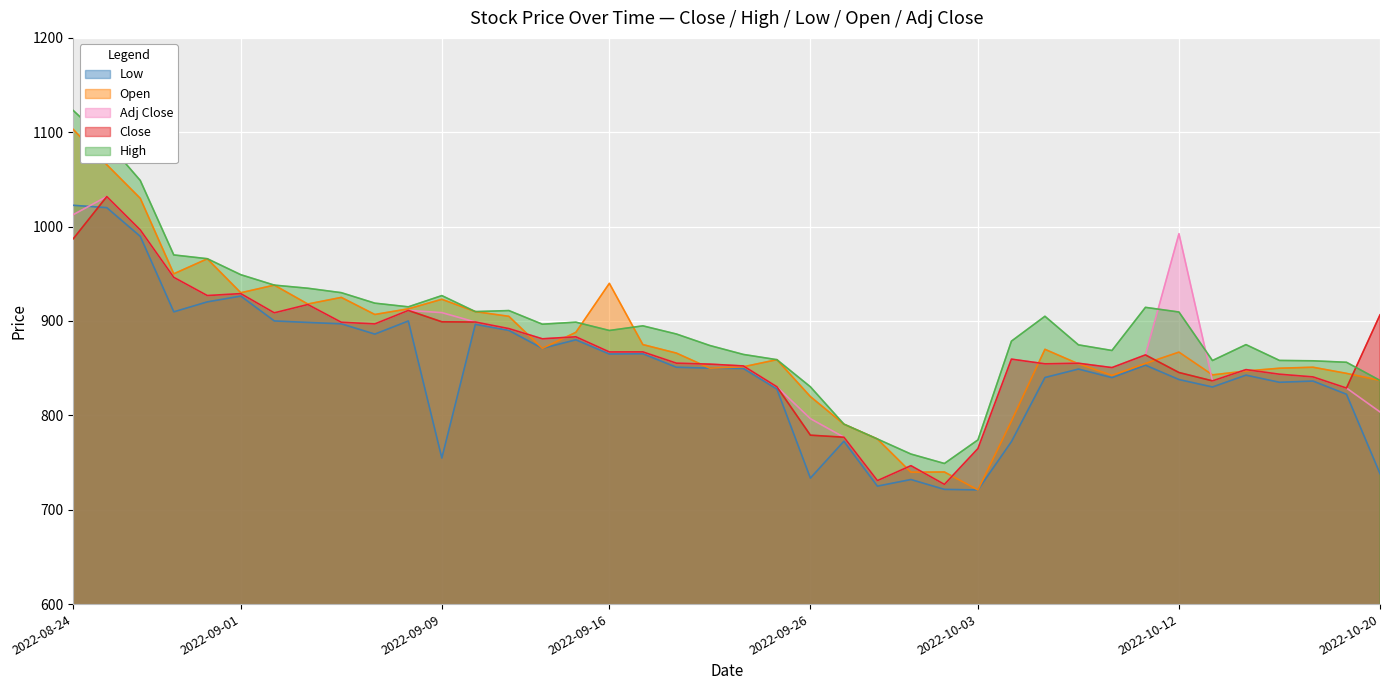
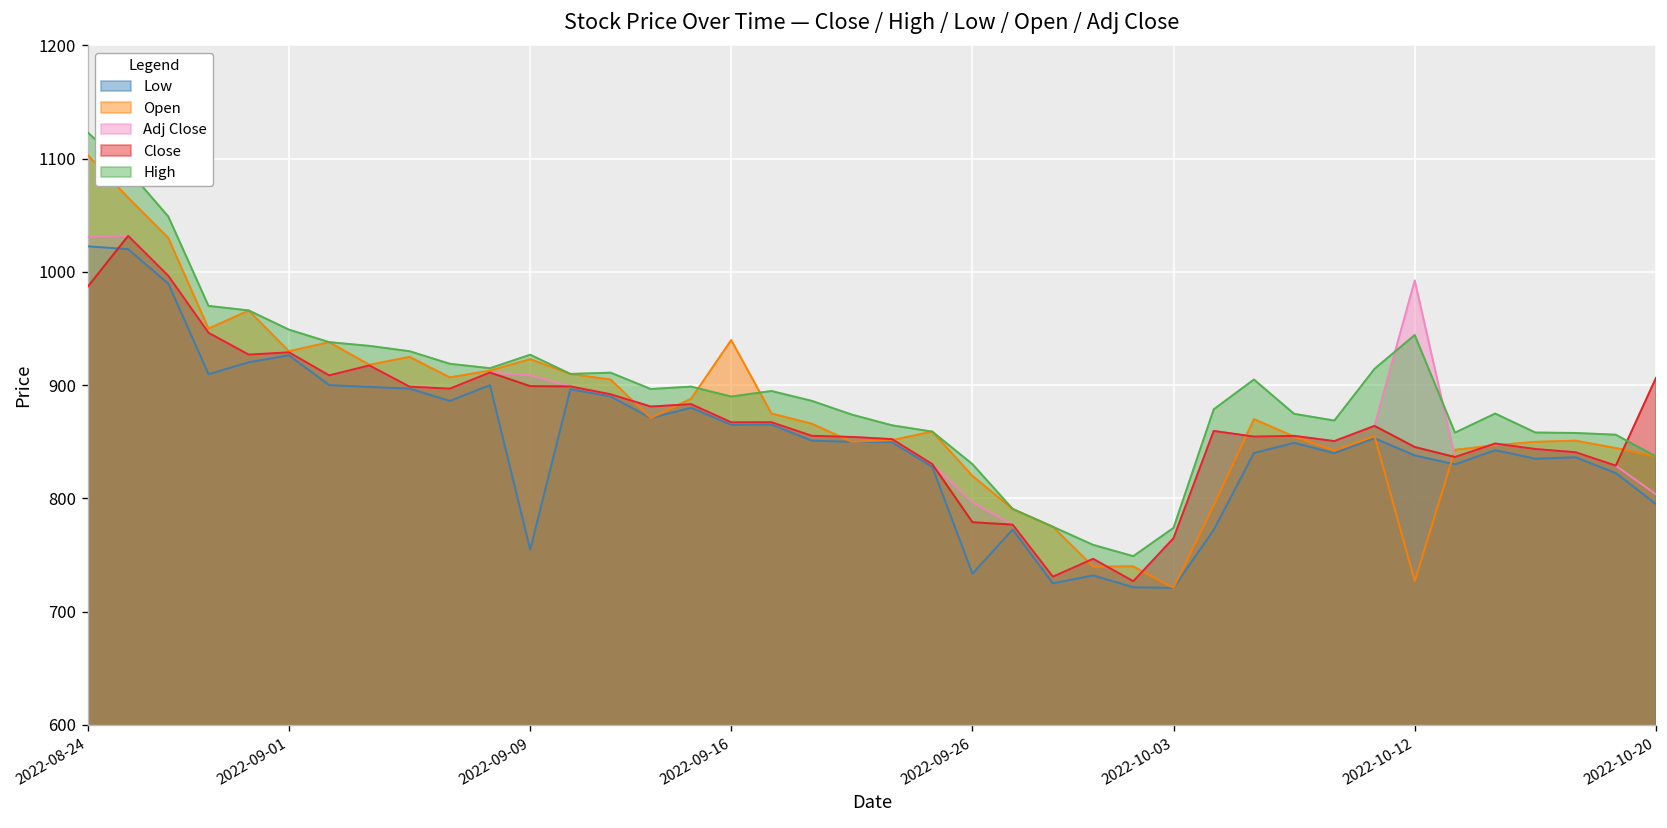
Adj Close, 2022-08-24: 1010 -> 1030
Open, 2022-10-12: 870 -> 730
High, 2022-10-12: 910 -> 940
Low, 2022-10-20: 740 -> 800
